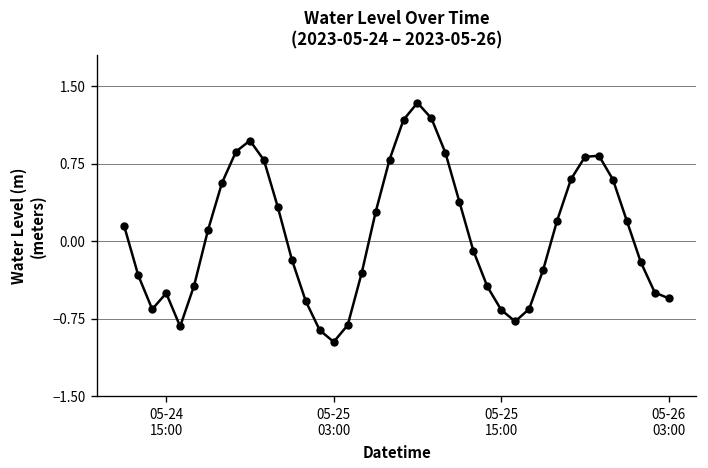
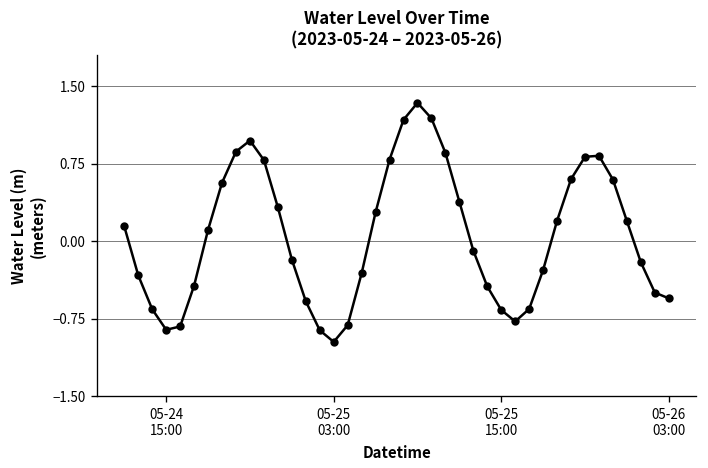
05-24 15:00: -0.5 -> -0.9
